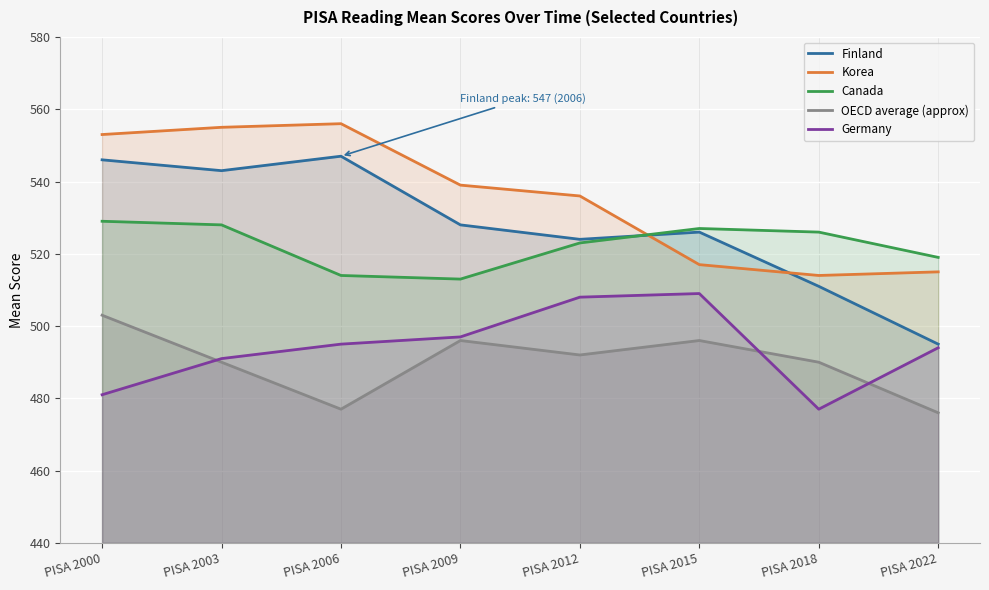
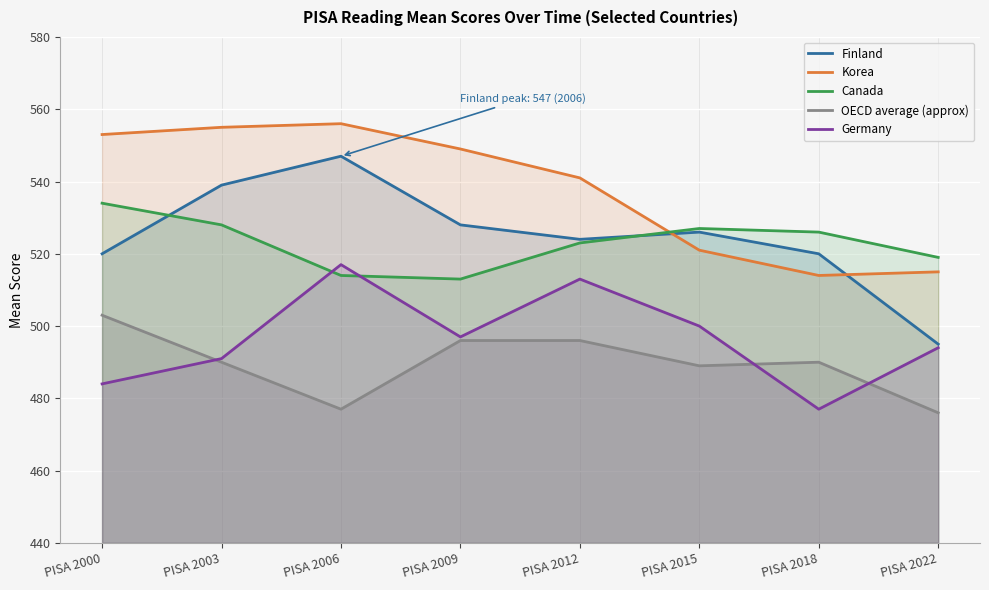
Finland, PISA 2000: 546 -> 520
Canada, PISA 2000: 529 -> 534
Germany, PISA 2000: 481 -> 484
Finland, PISA 2003: 543 -> 539
Germany, PISA 2006: 495 -> 517
Korea, PISA 2009: 539 -> 549
Korea, PISA 2012: 536 -> 541
OECD average (approx), PISA 2012: 492 -> 496
Germany, PISA 2012: 508 -> 513
Korea, PISA 2015: 517 -> 521
OECD average (approx), PISA 2015: 496 -> 489
Germany, PISA 2015: 509 -> 500
Finland, PISA 2018: 511 -> 520
